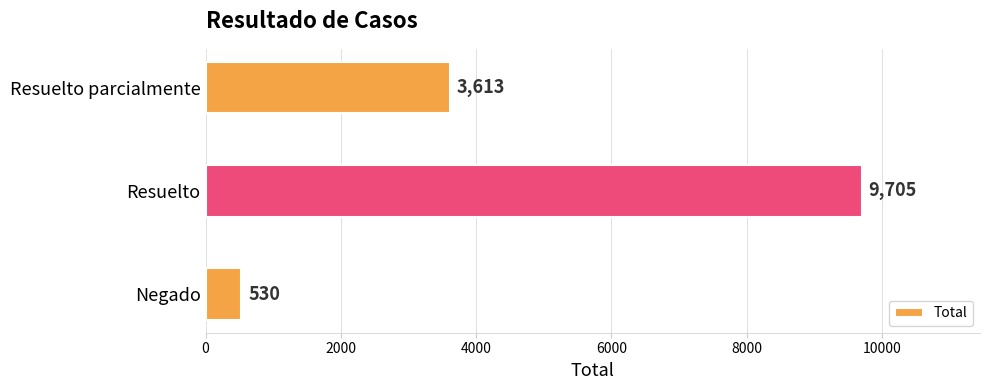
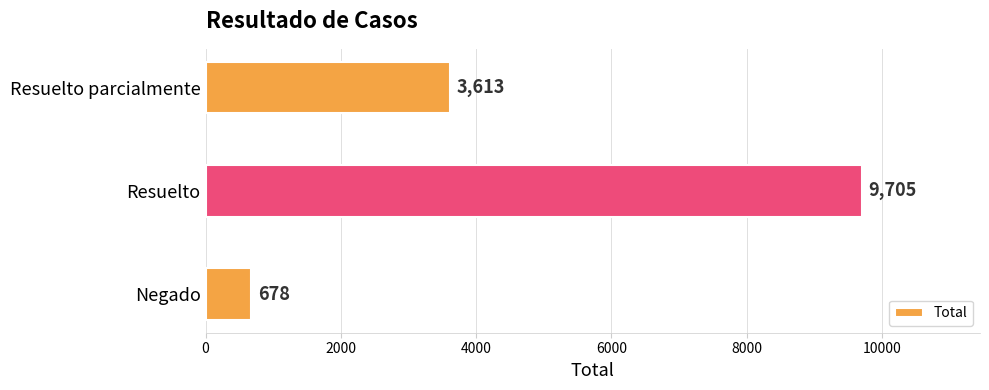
Negado: 530 -> 678
